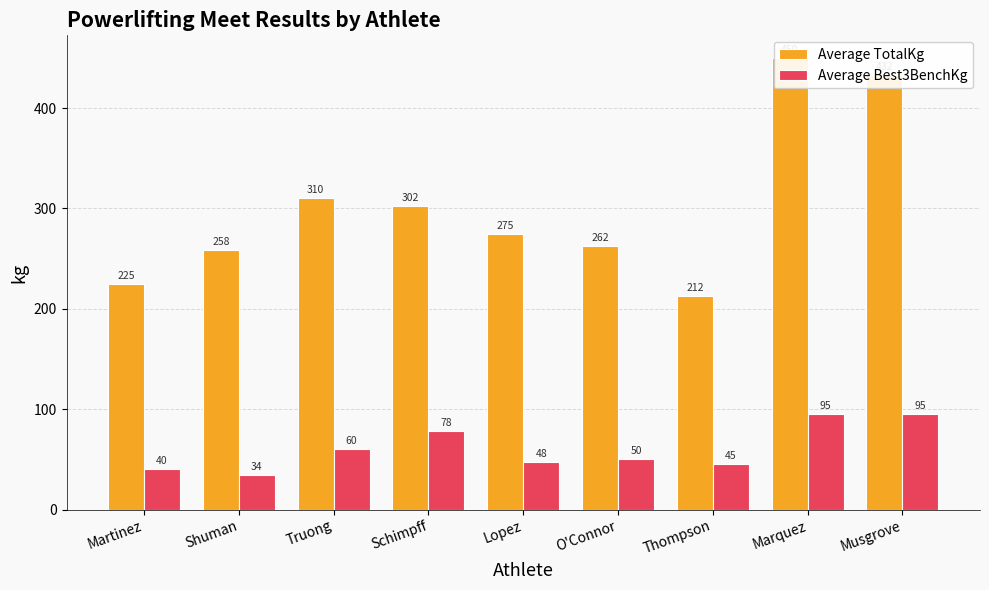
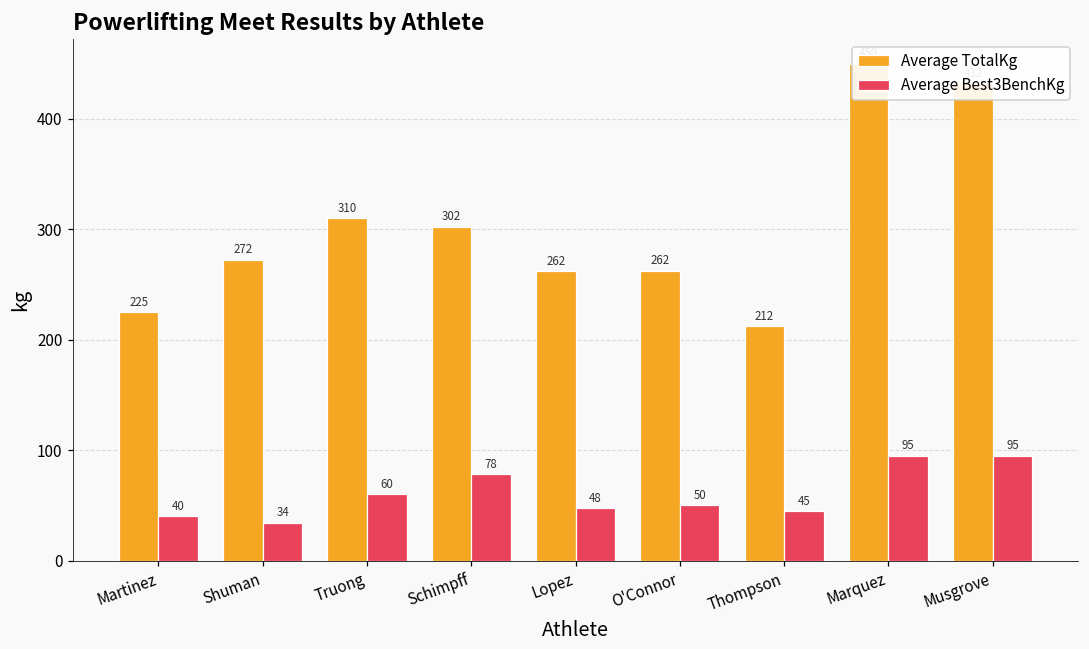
Average TotalKg, Shuman: 258 -> 272
Average TotalKg, Lopez: 275 -> 262
